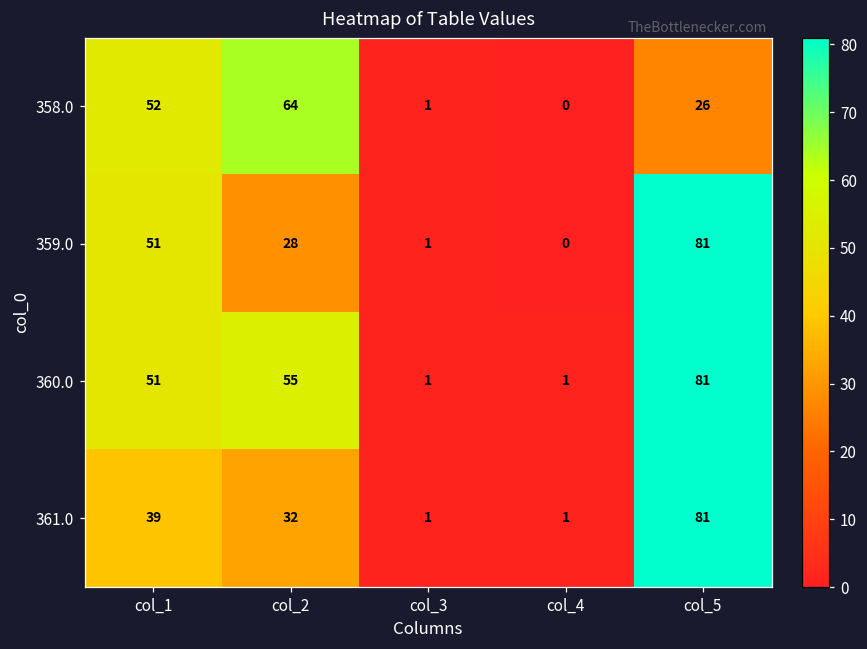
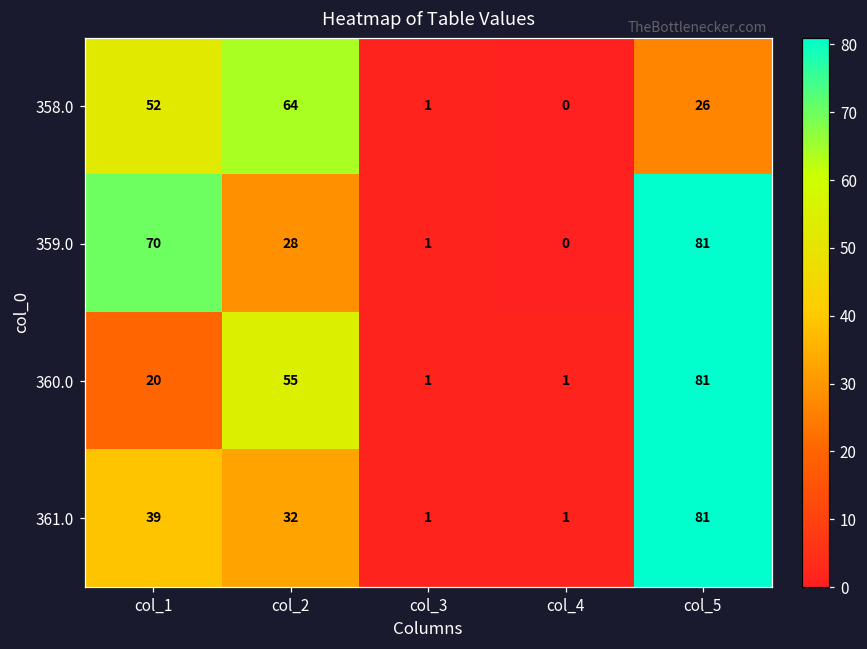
359.0, col_1: 51 -> 70
360.0, col_1: 51 -> 20
